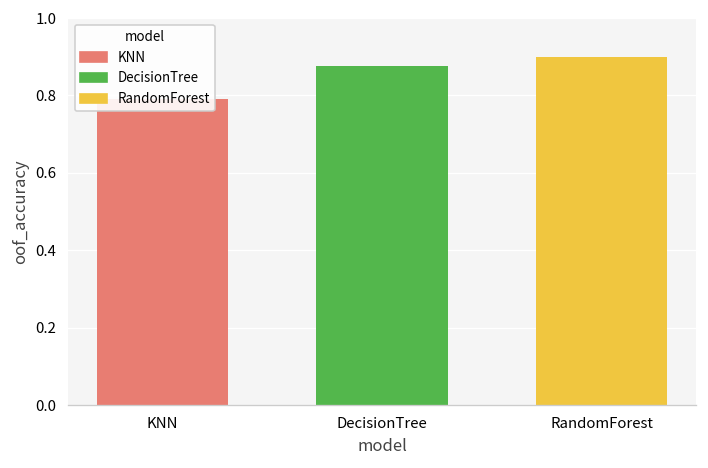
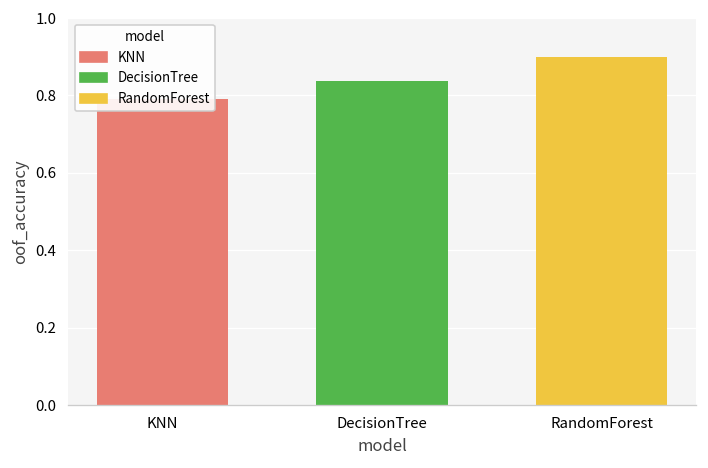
DecisionTree, DecisionTree: 0.88 -> 0.84
